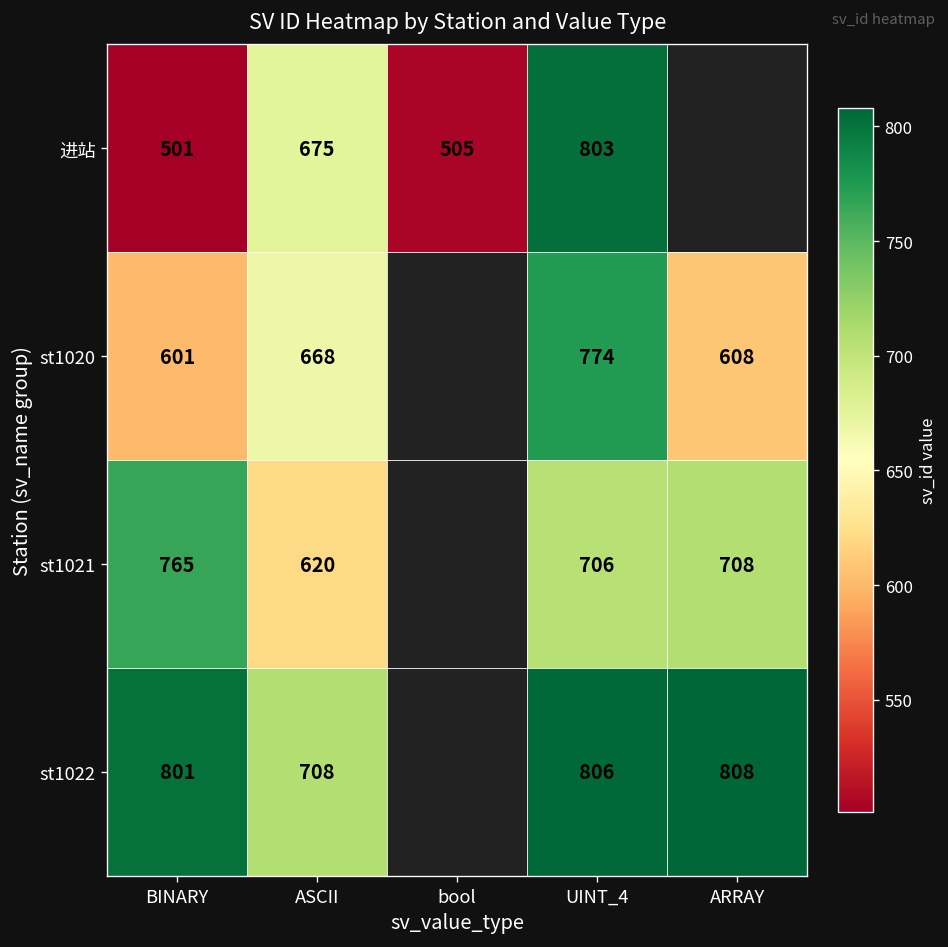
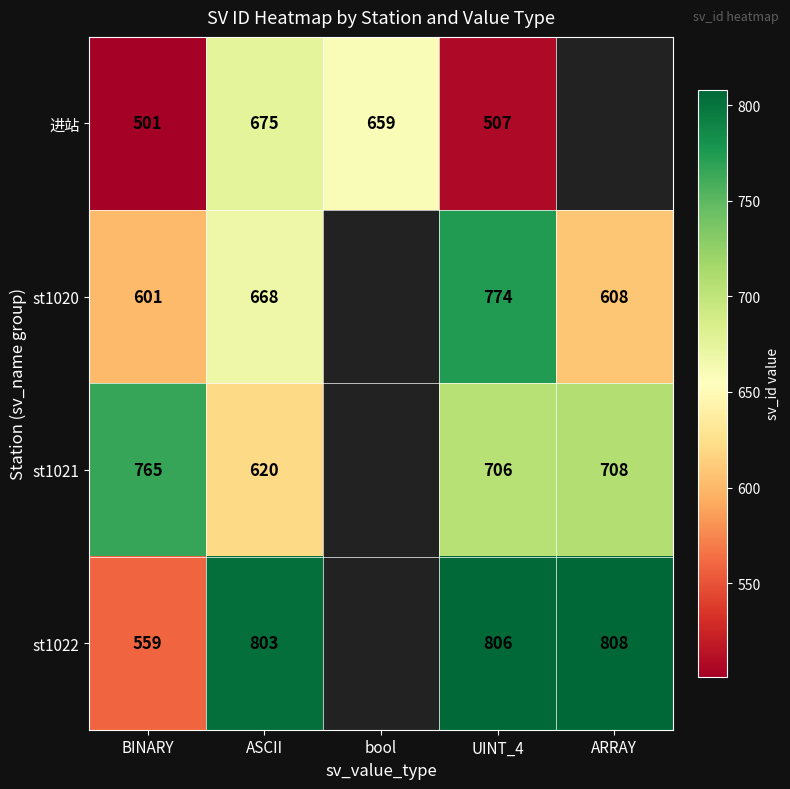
进站, bool: 505 -> 659
进站, UINT_4: 803 -> 507
st1022, BINARY: 801 -> 559
st1022, ASCII: 708 -> 803
